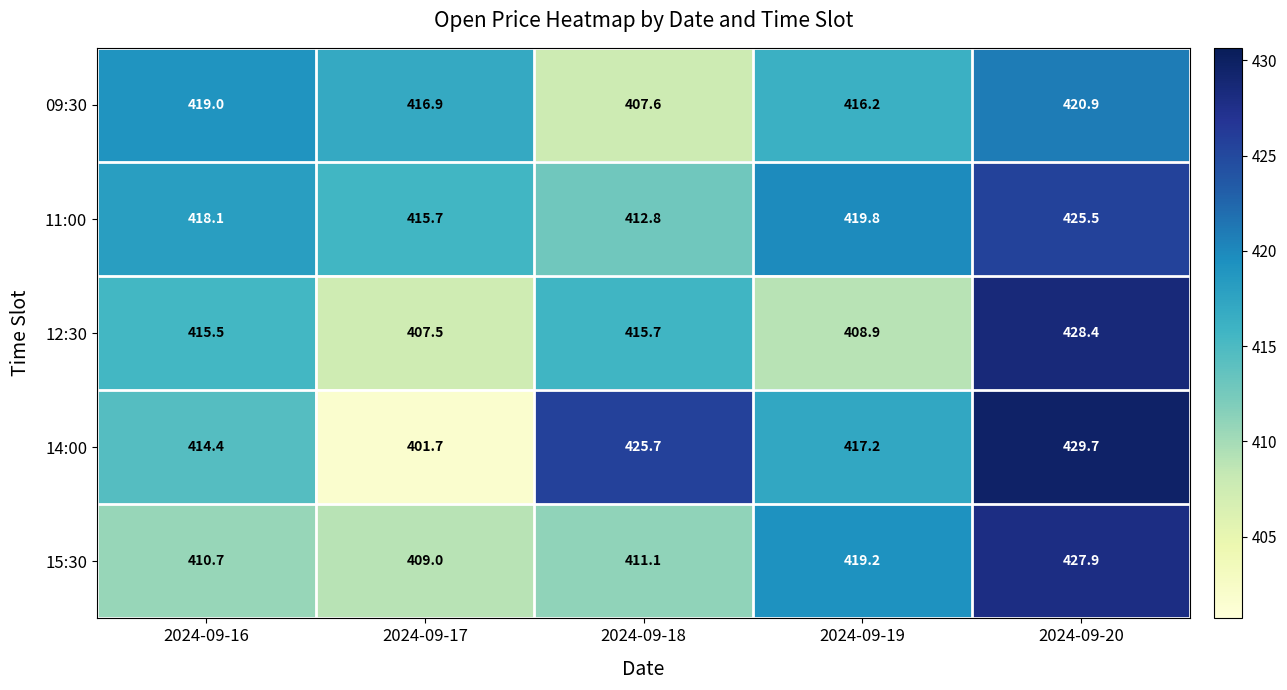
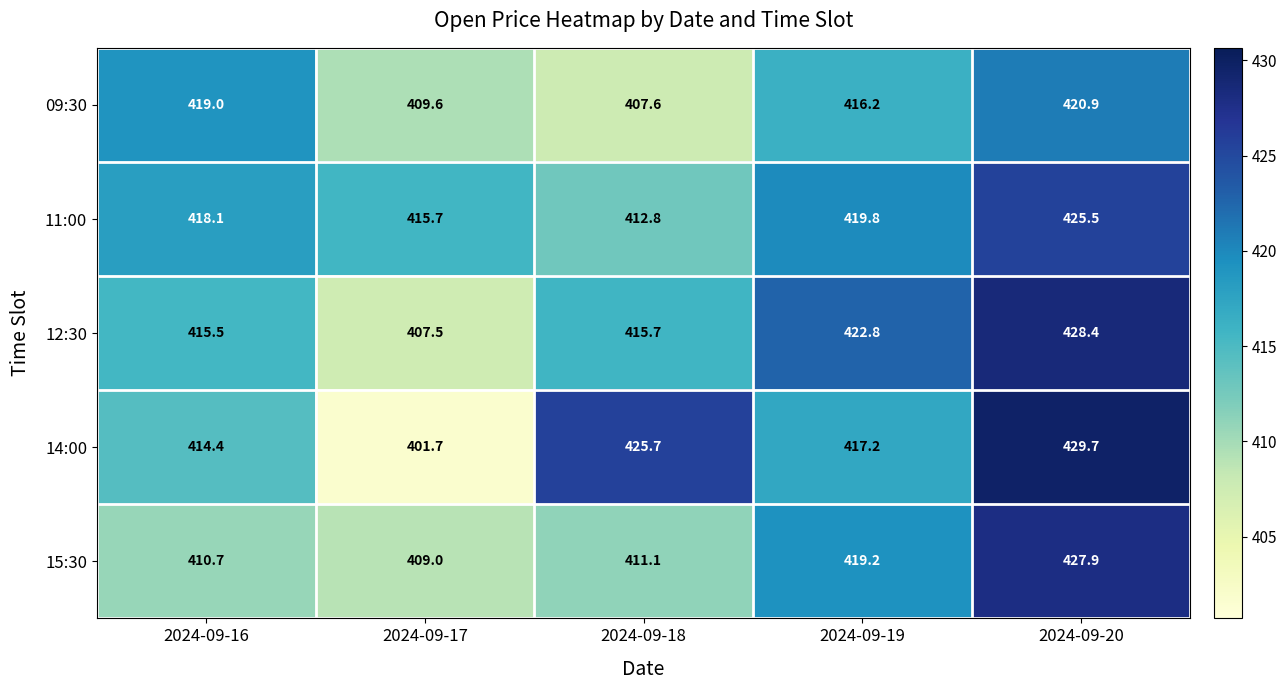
09:30, 2024-09-17: 416.9 -> 409.6
12:30, 2024-09-19: 408.9 -> 422.8
